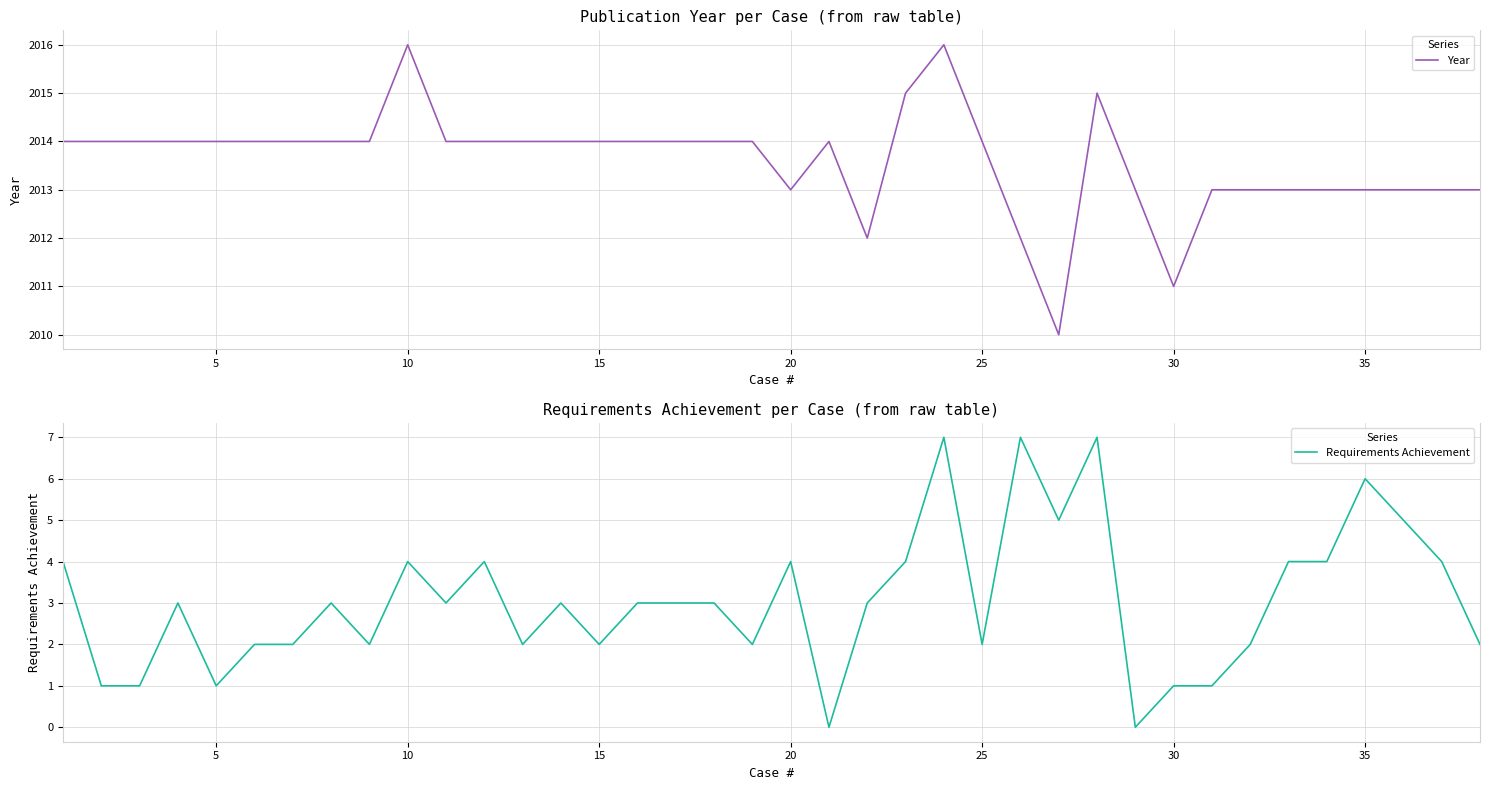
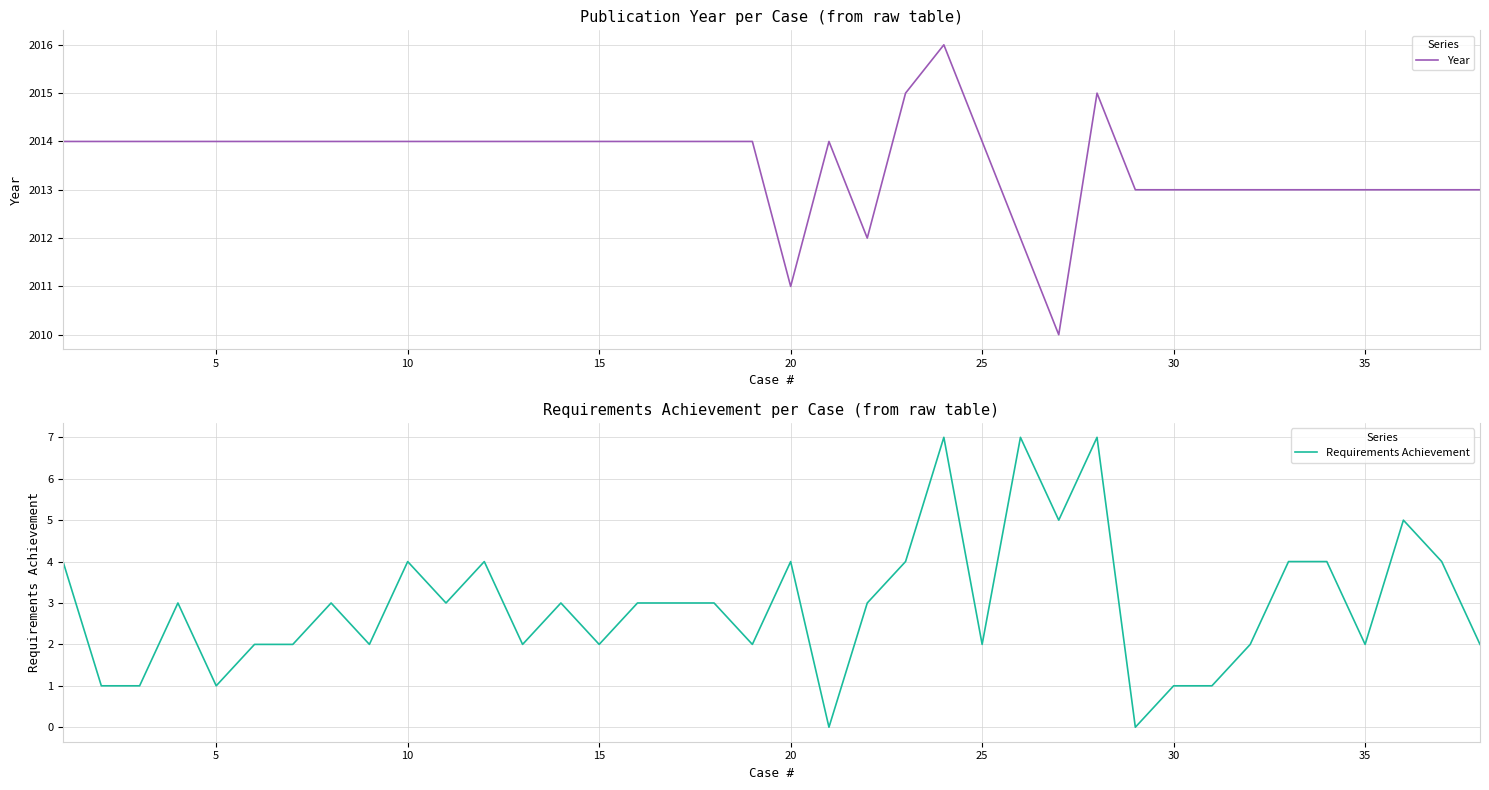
Publication Year per Case (from raw table), 10: 2016 -> 2014
Publication Year per Case (from raw table), 20: 2013 -> 2011
Publication Year per Case (from raw table), 30: 2011 -> 2013
Requirements Achievement per Case (from raw table), 35: 6 -> 2
